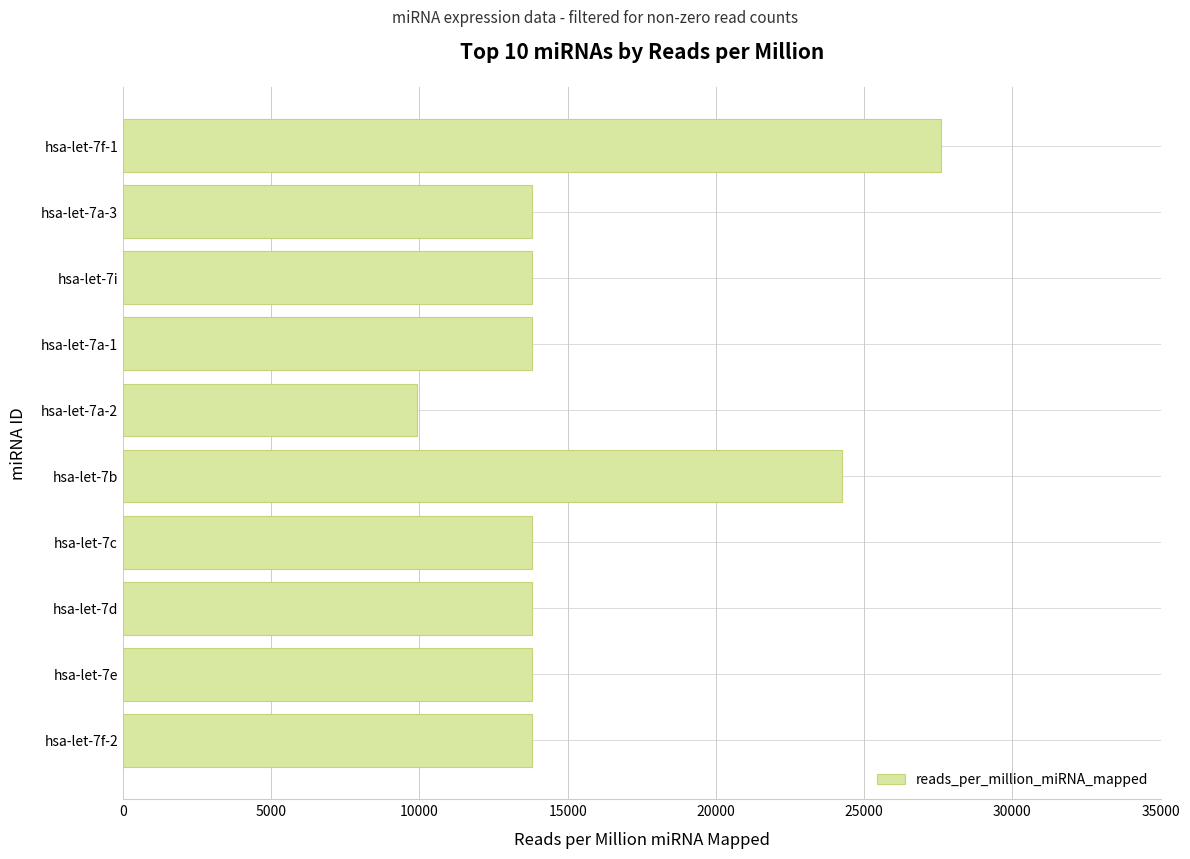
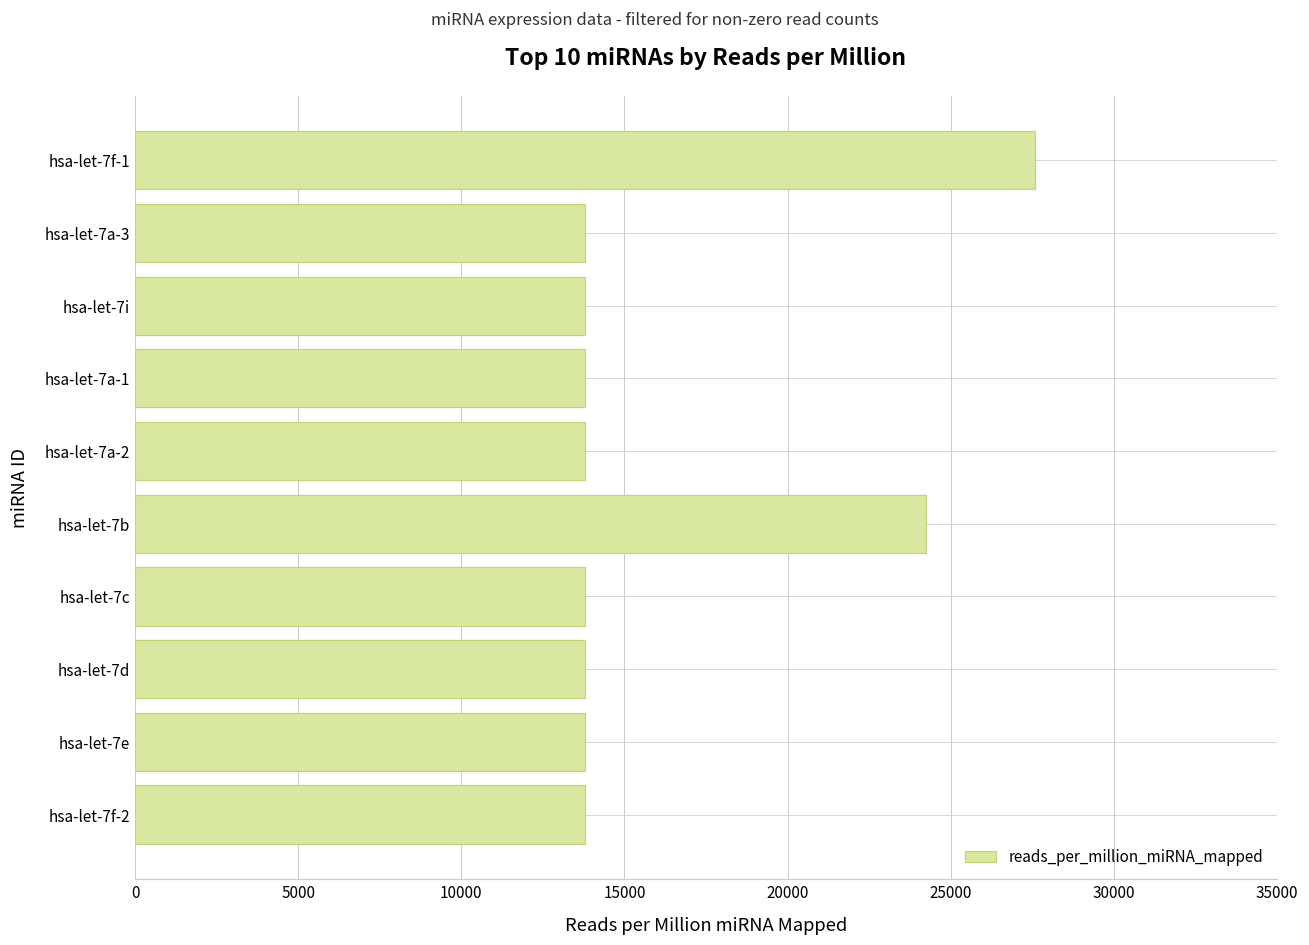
hsa-let-7a-2: 9900 -> 13800
